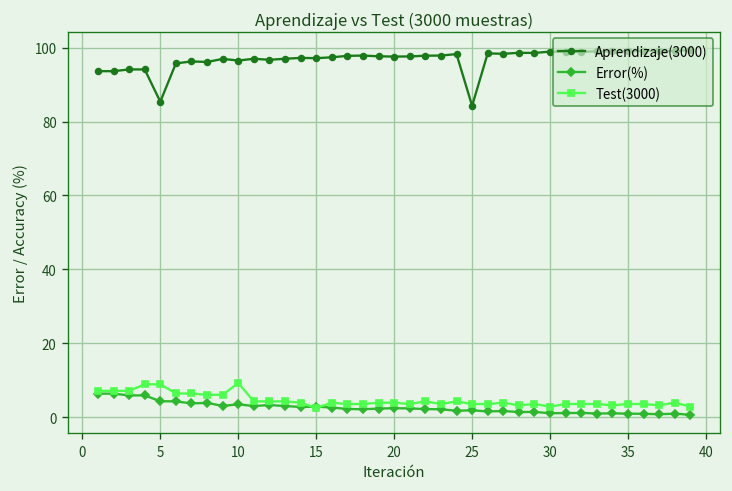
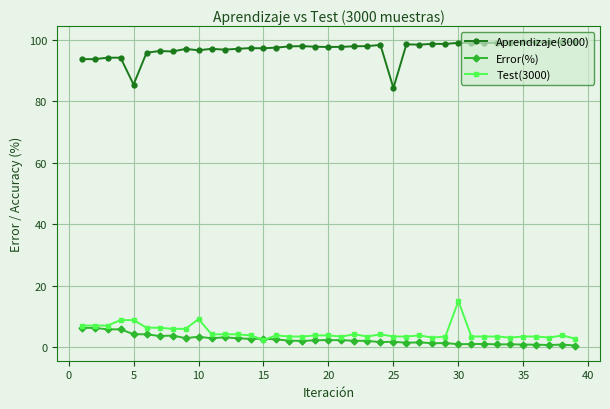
Test(3000), 30: 3 -> 15
